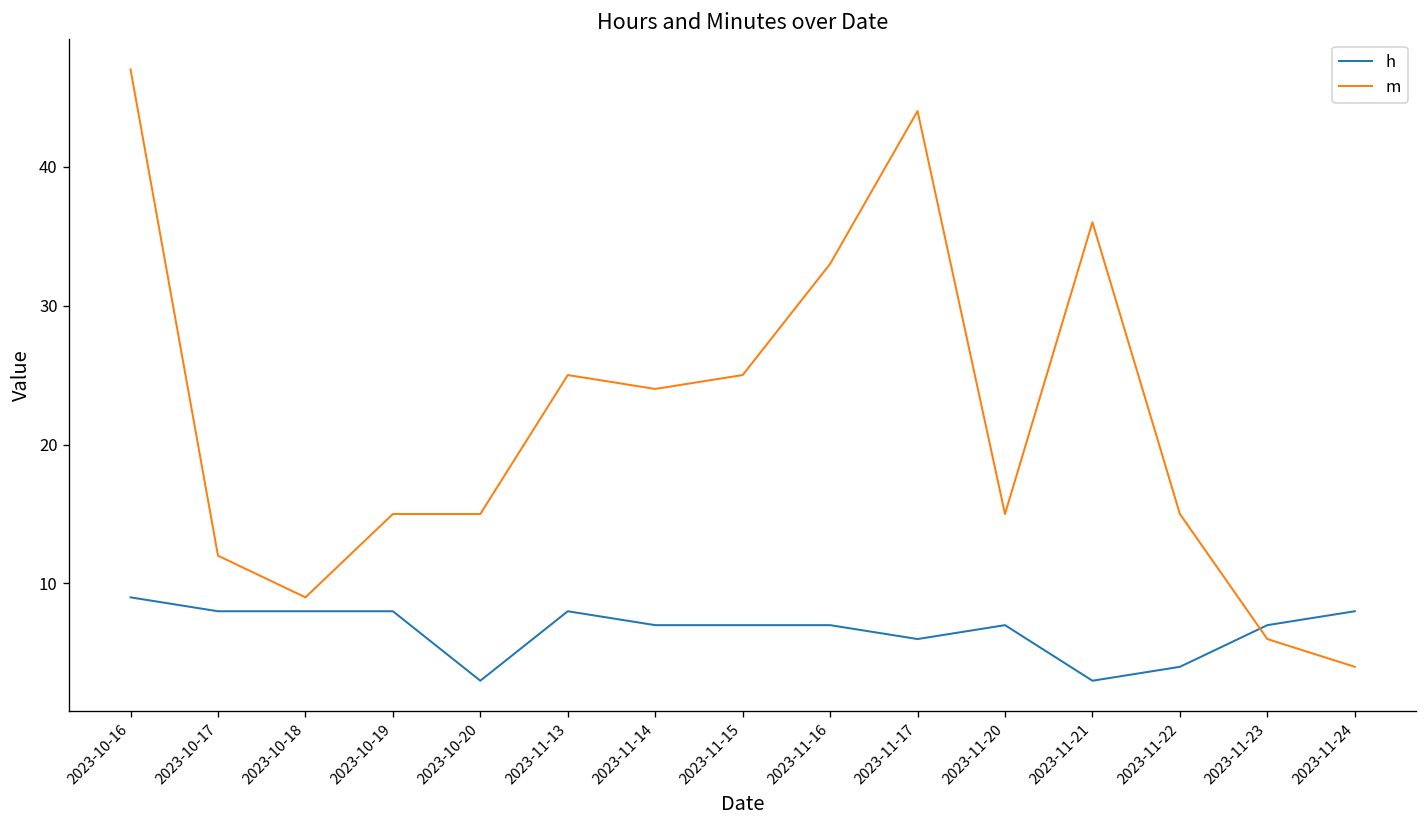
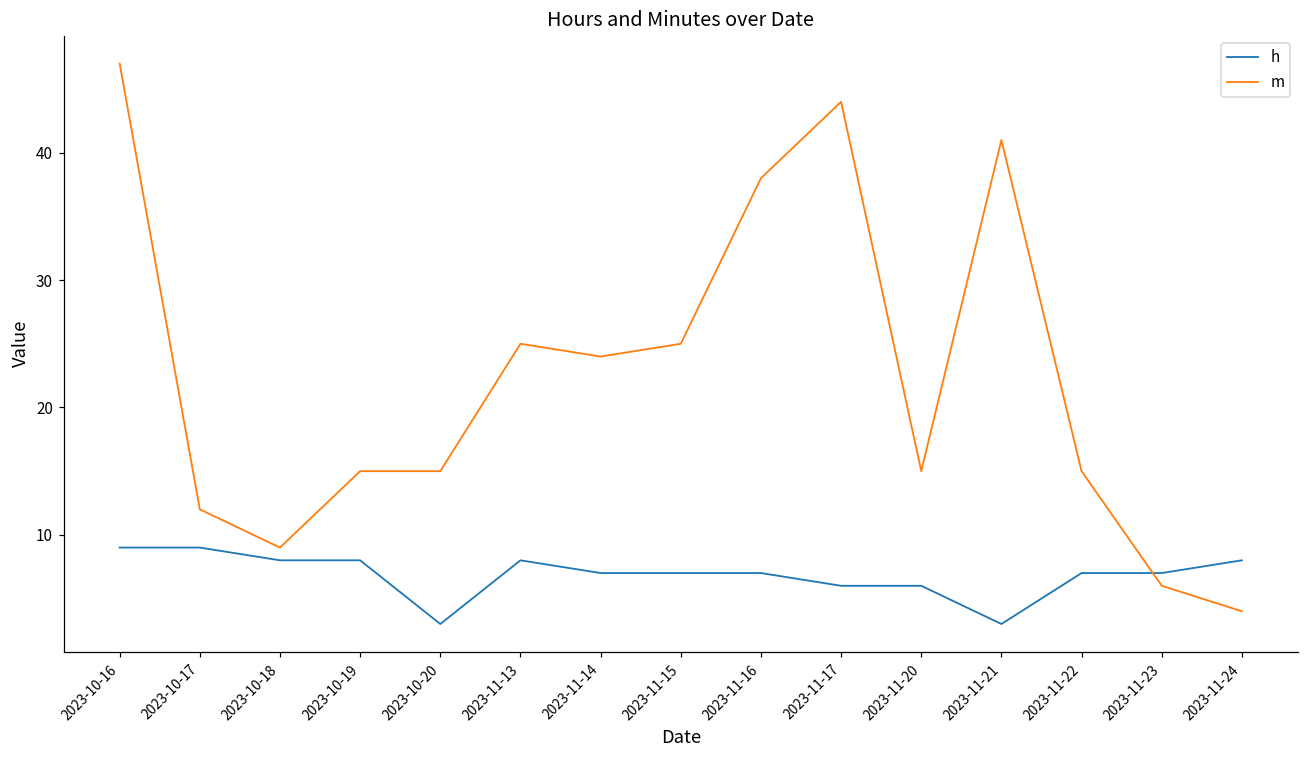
h, 2023-10-17: 8 -> 9
m, 2023-11-16: 33 -> 38
h, 2023-11-20: 7 -> 6
m, 2023-11-21: 36 -> 41
h, 2023-11-22: 4 -> 7
